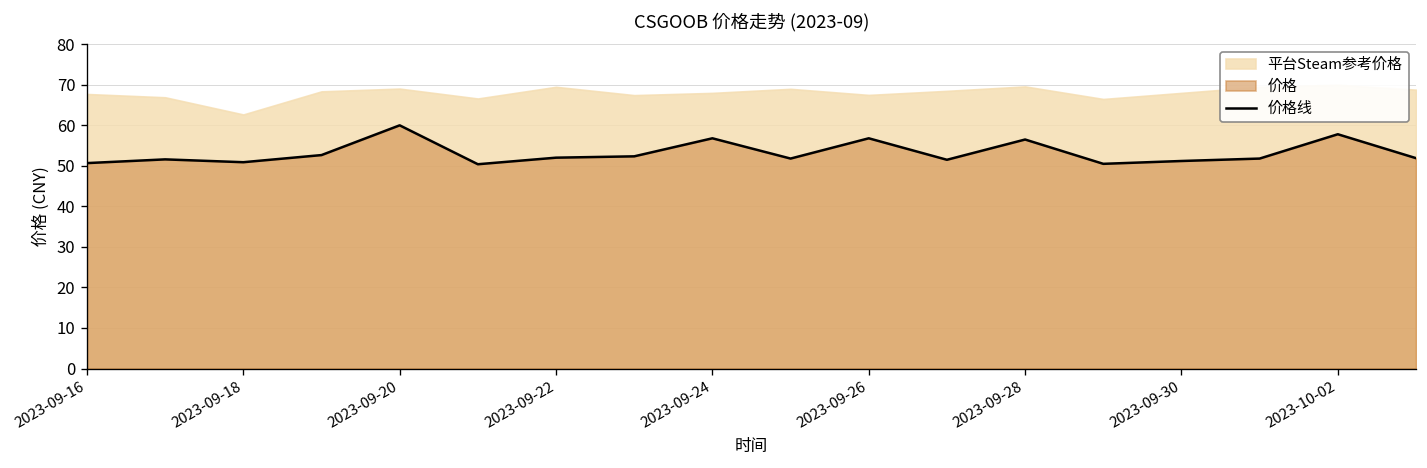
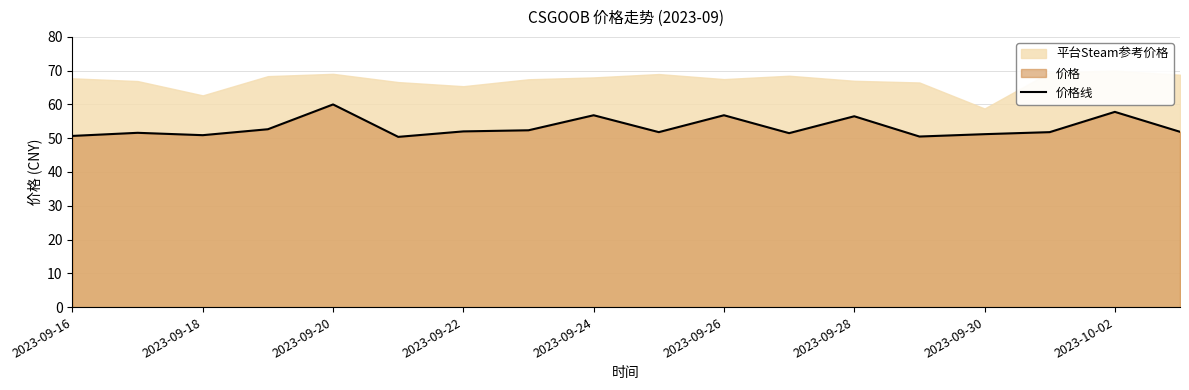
平台Steam参考价格, 2023-09-22: 70 -> 65
平台Steam参考价格, 2023-09-28: 70 -> 67
平台Steam参考价格, 2023-09-30: 68 -> 59
